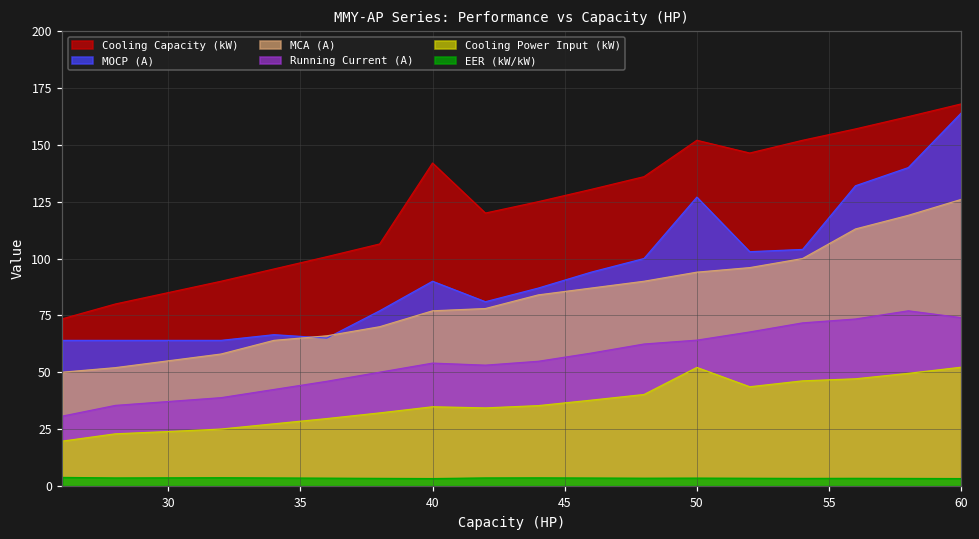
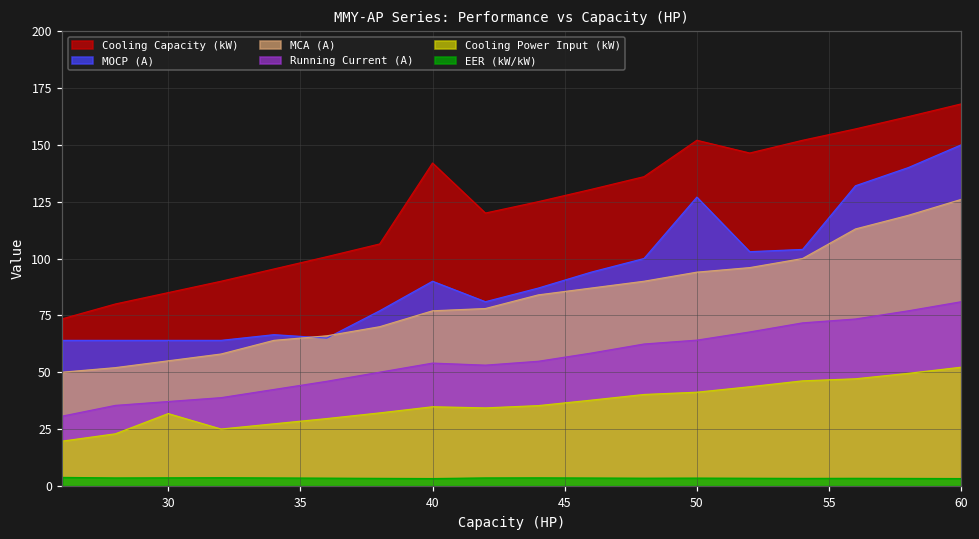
Cooling Power Input (kW), 30: 24 -> 32
Cooling Power Input (kW), 50: 52 -> 41
MOCP (A), 60: 164 -> 150
Running Current (A), 60: 74 -> 81
